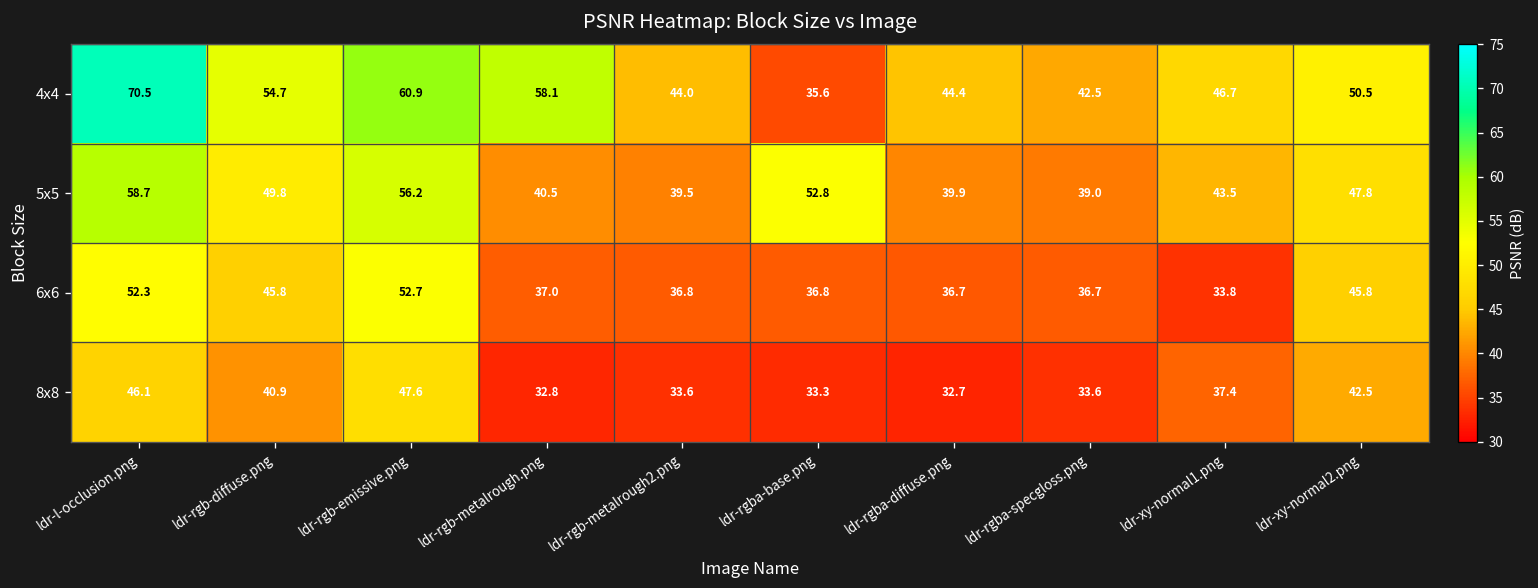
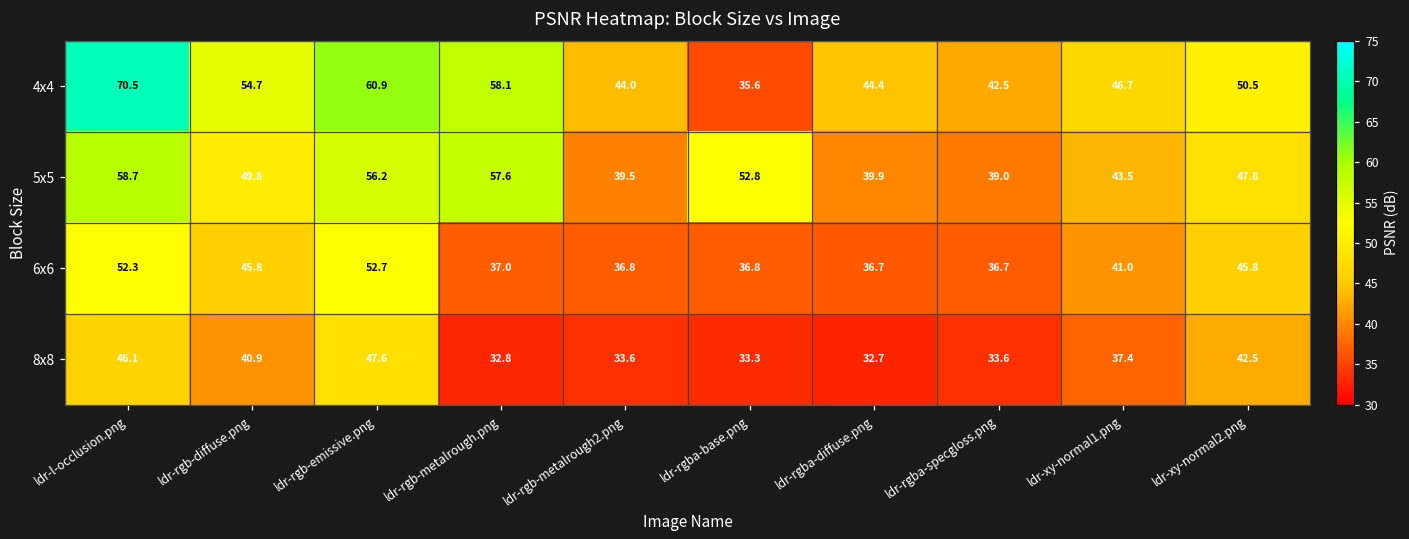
5x5, ldr-rgb-metalrough.png: 40.5 -> 57.6
6x6, ldr-xy-normal1.png: 33.8 -> 41.0
